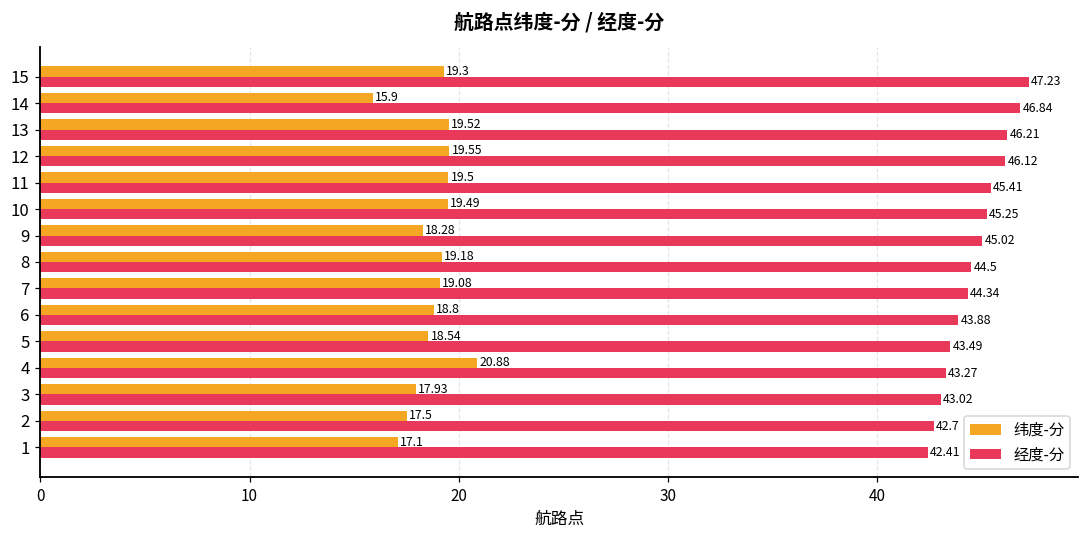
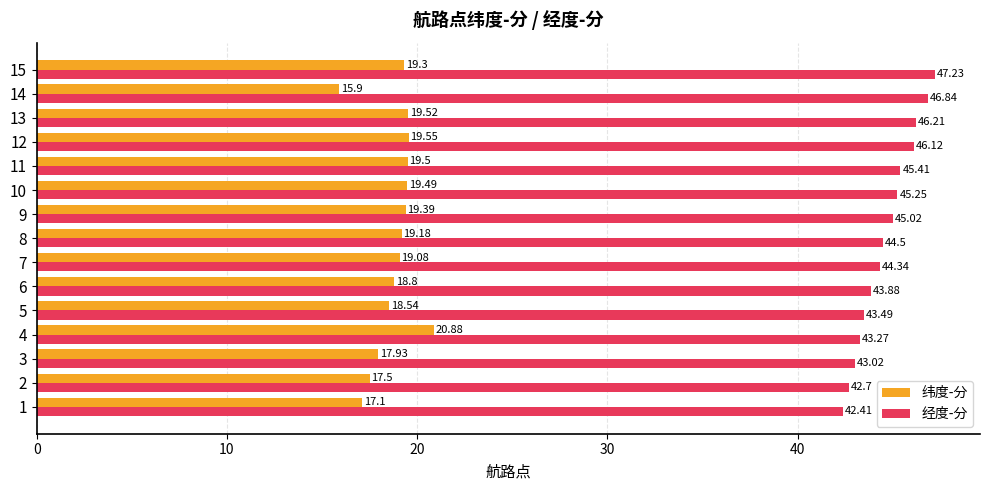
纬度-分, 9: 18.28 -> 19.39
